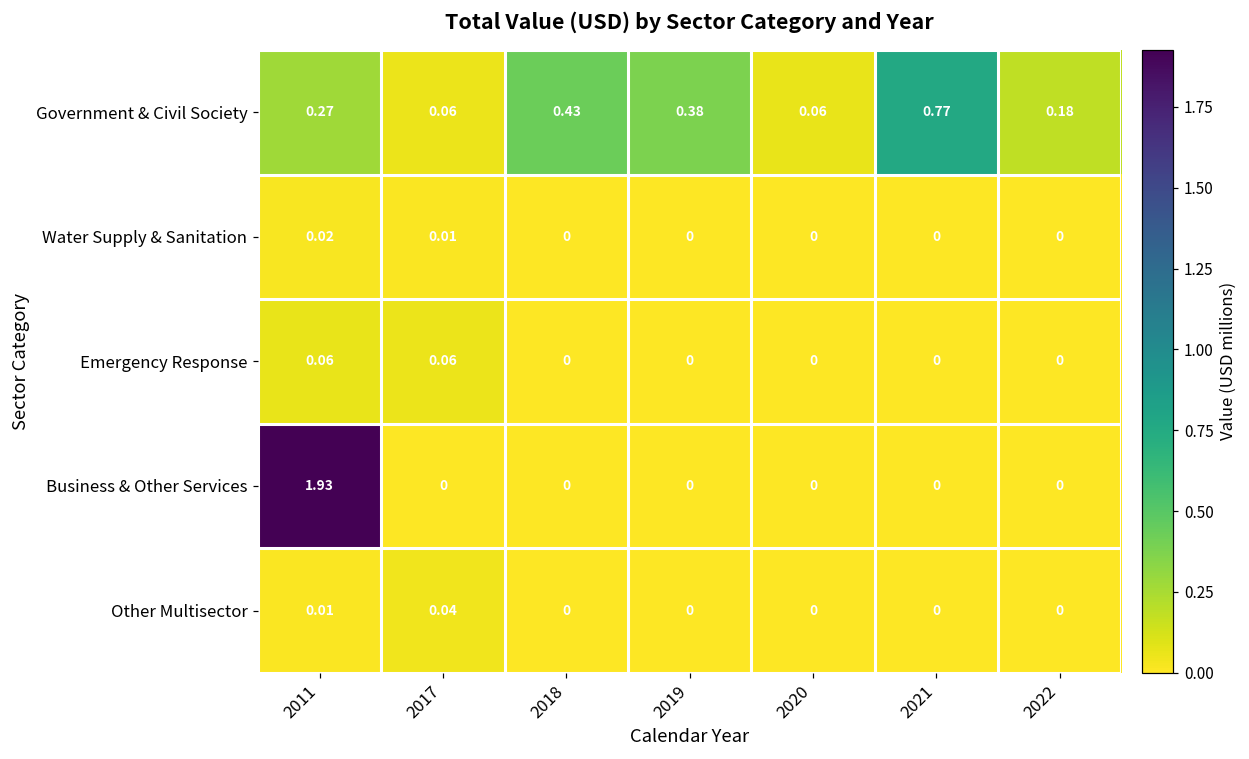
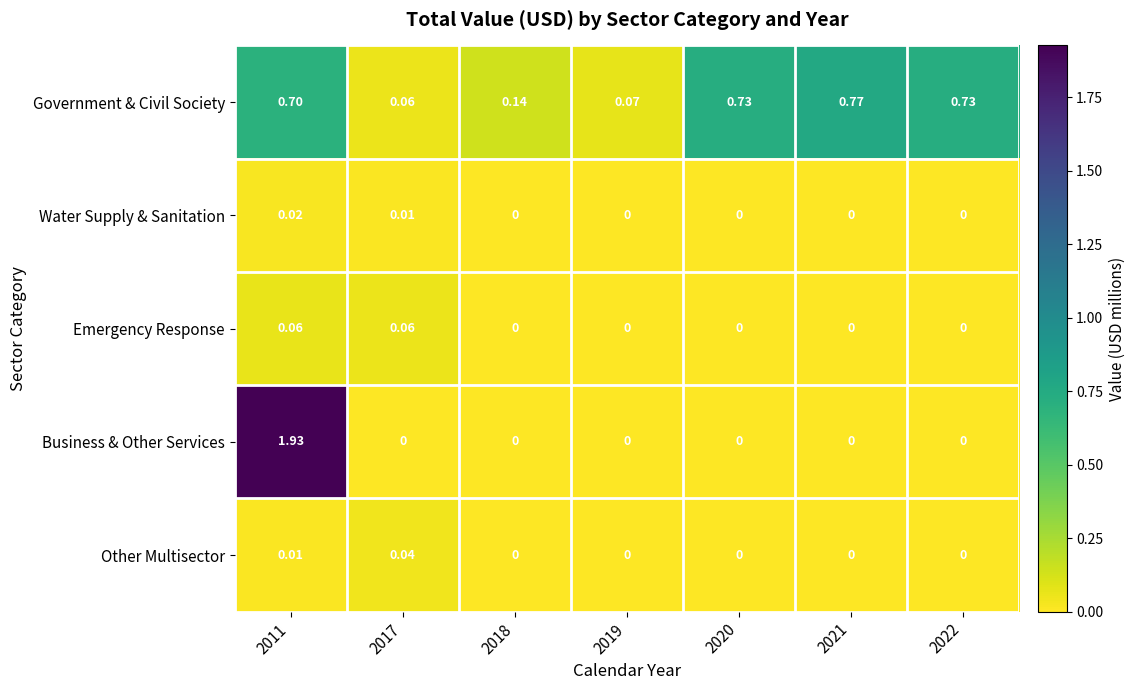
Government & Civil Society, 2011: 0.27 -> 0.70
Government & Civil Society, 2018: 0.43 -> 0.14
Government & Civil Society, 2019: 0.38 -> 0.07
Government & Civil Society, 2020: 0.06 -> 0.73
Government & Civil Society, 2022: 0.18 -> 0.73
